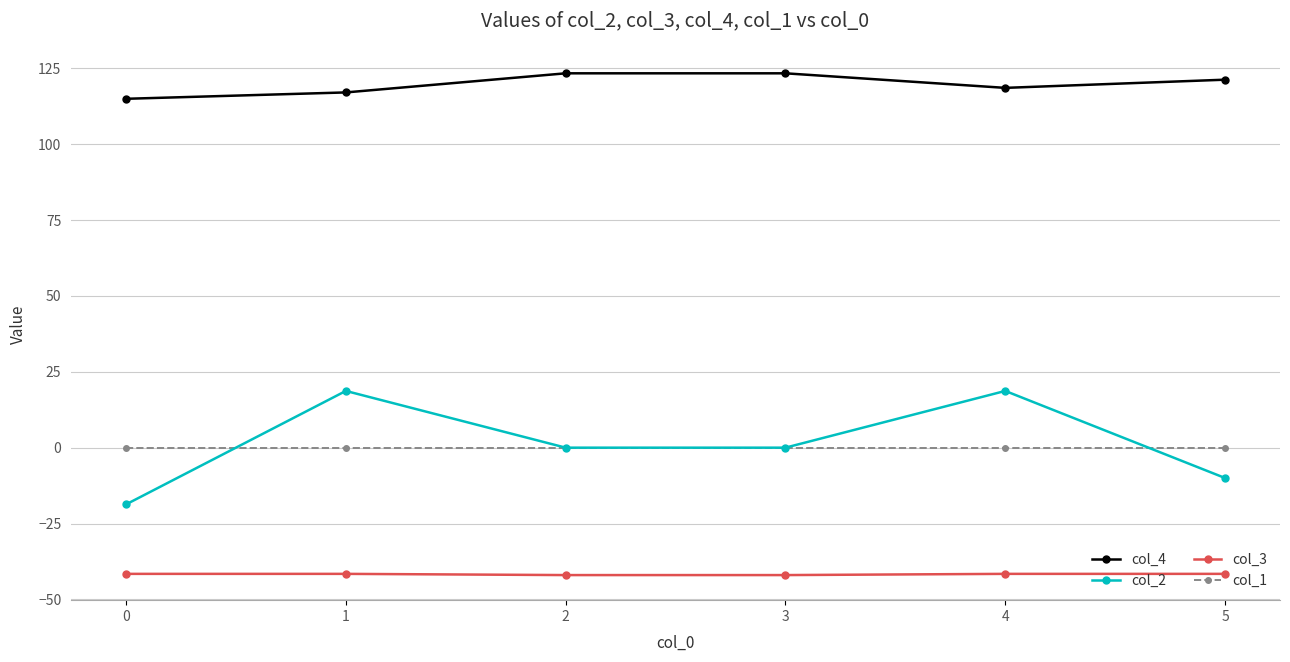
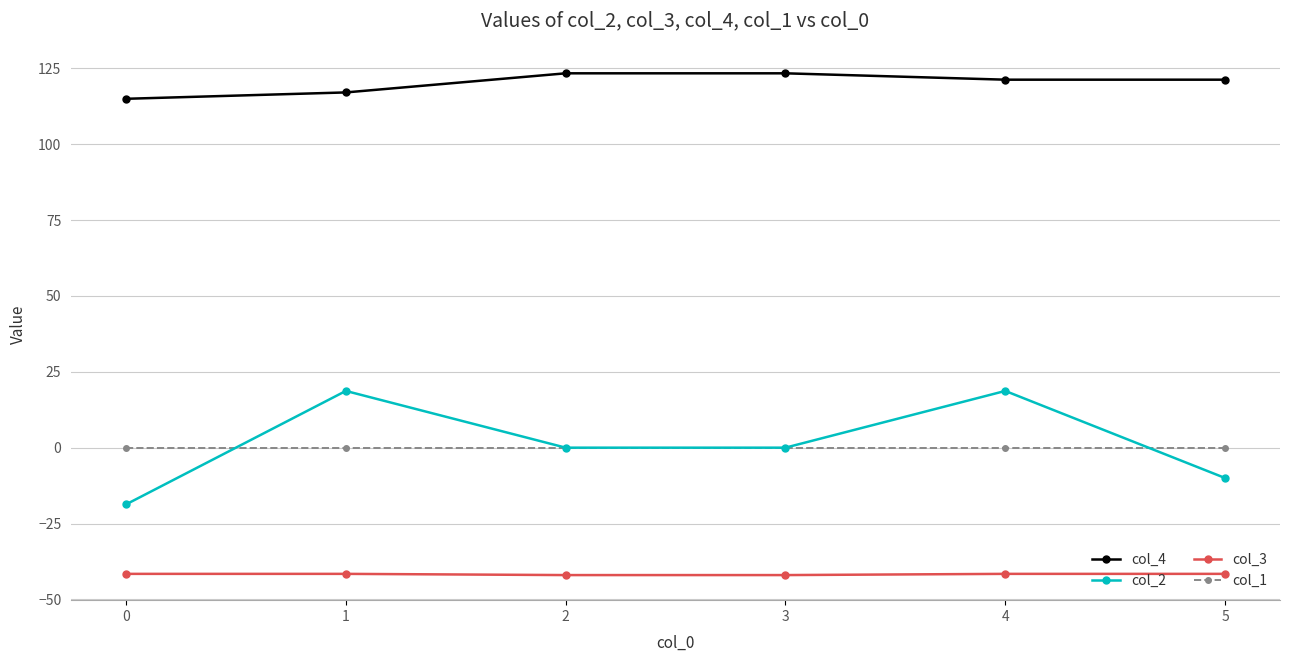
col_4, 4: 119 -> 121
